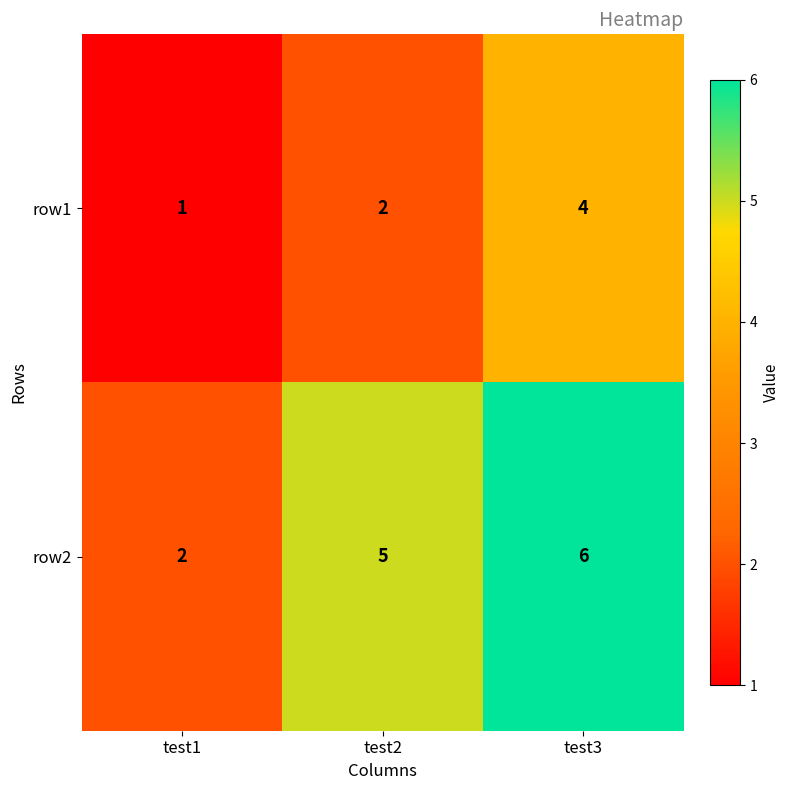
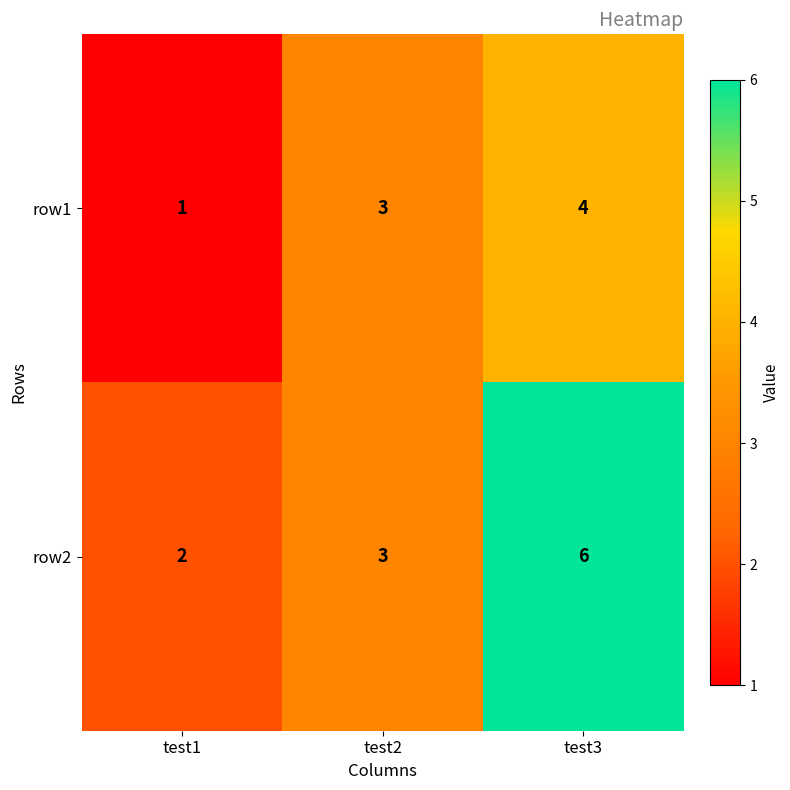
row1, test2: 2 -> 3
row2, test2: 5 -> 3
